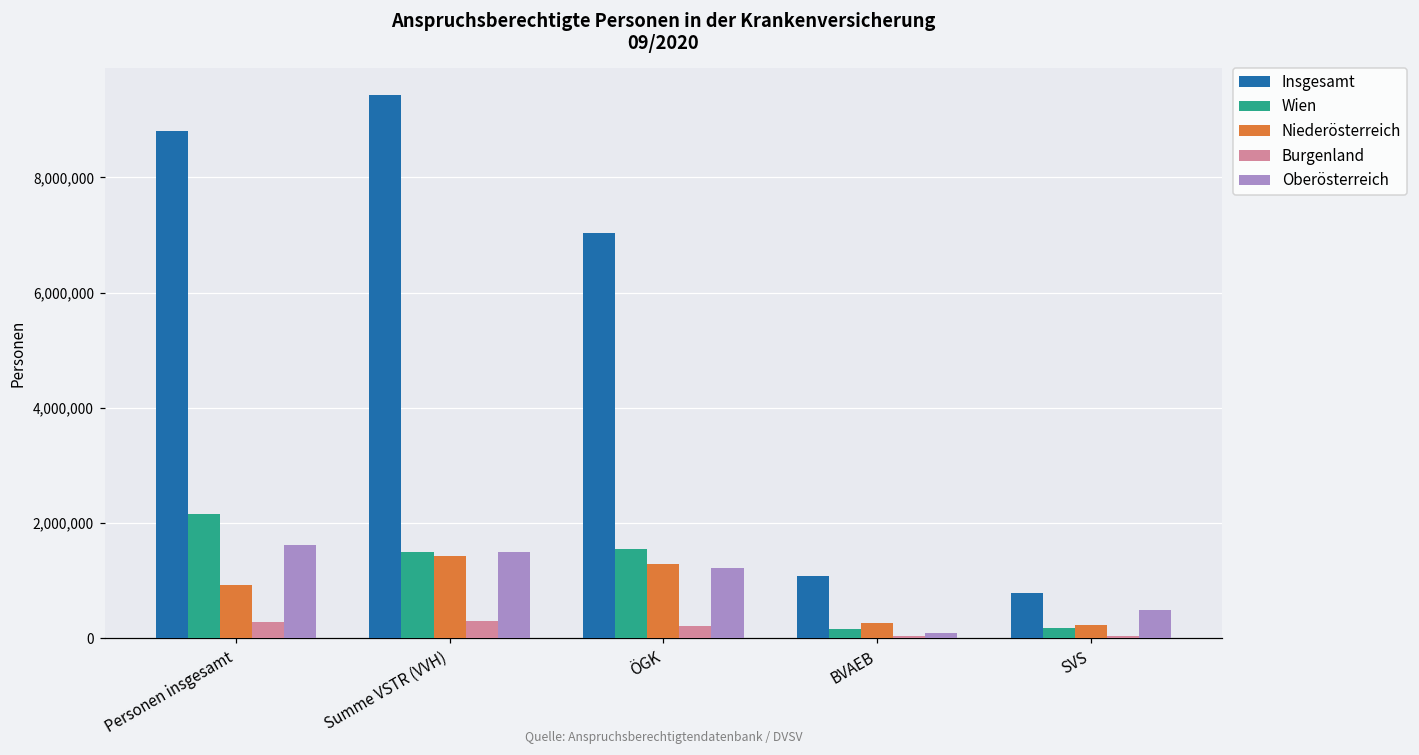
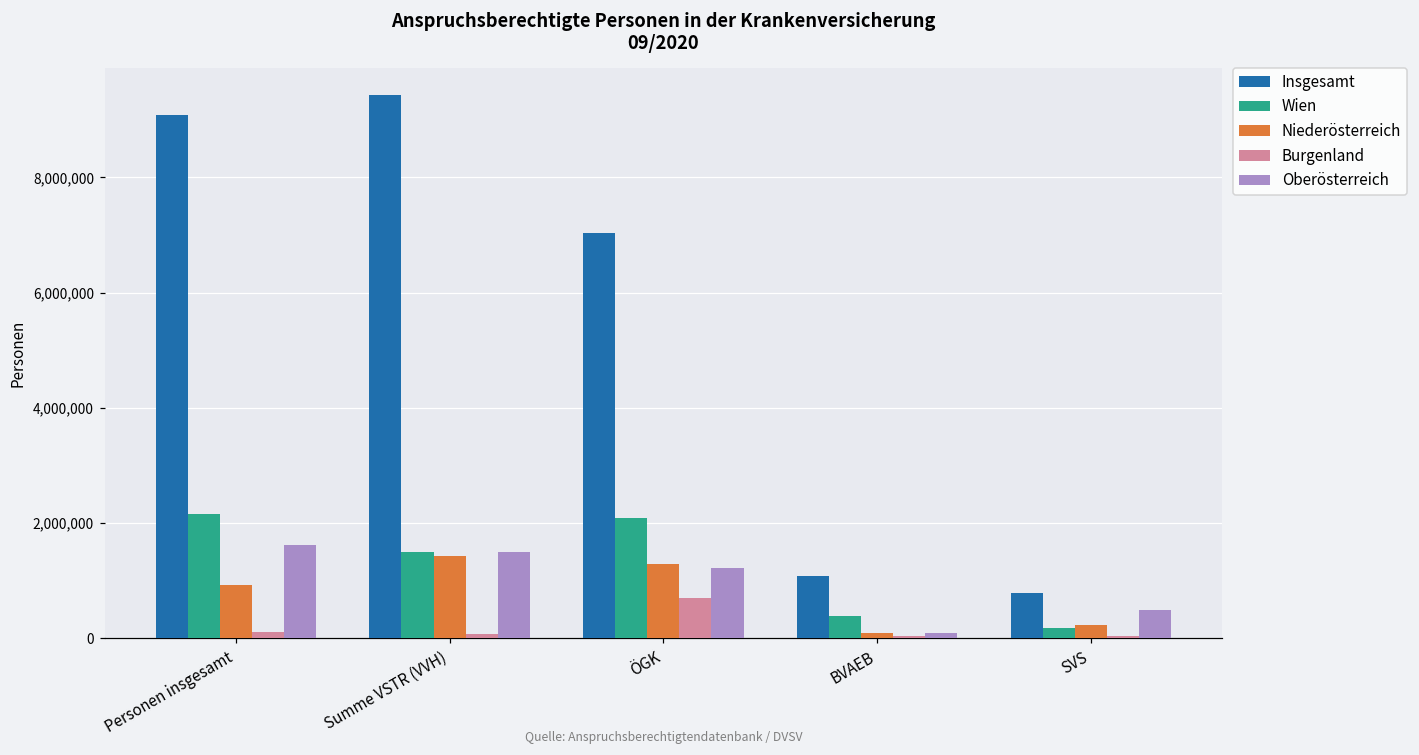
Insgesamt, Personen insgesamt: 8,800,000 -> 9,100,000
Burgenland, Personen insgesamt: 300,000 -> 100,000
Burgenland, Summe VSTR (VVH): 300,000 -> 100,000
Wien, ÖGK: 1,600,000 -> 2,100,000
Burgenland, ÖGK: 200,000 -> 700,000
Wien, BVAEB: 200,000 -> 400,000
Niederösterreich, BVAEB: 300,000 -> 100,000
